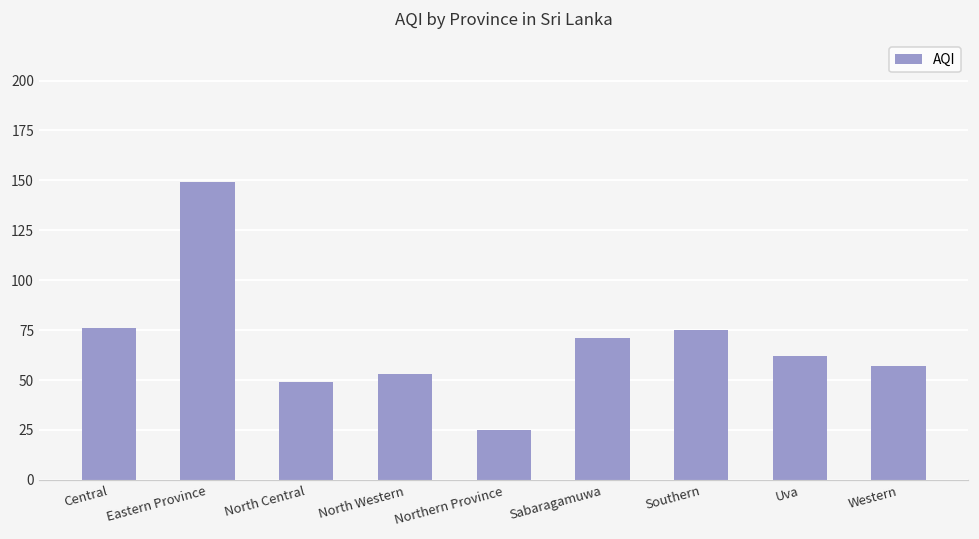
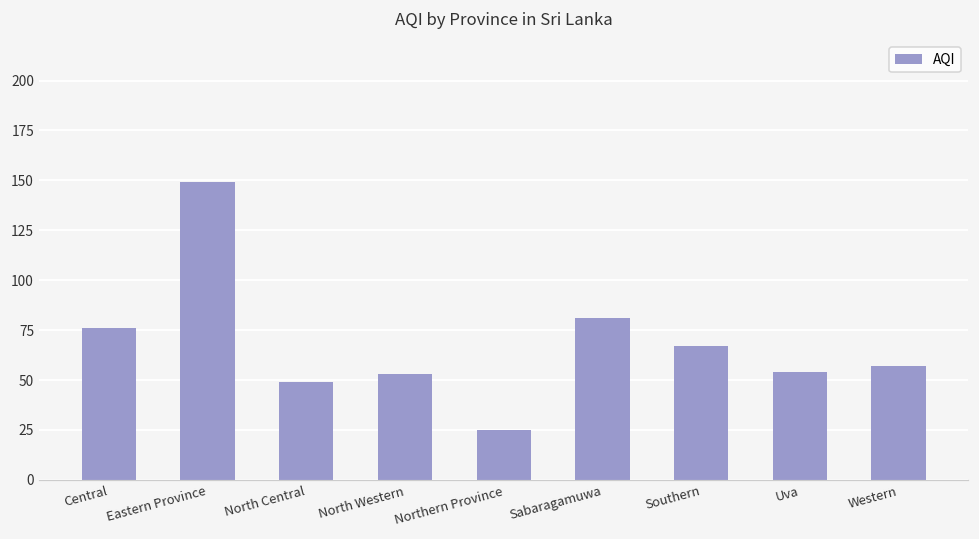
Sabaragamuwa: 71 -> 81
Southern: 75 -> 67
Uva: 62 -> 54
